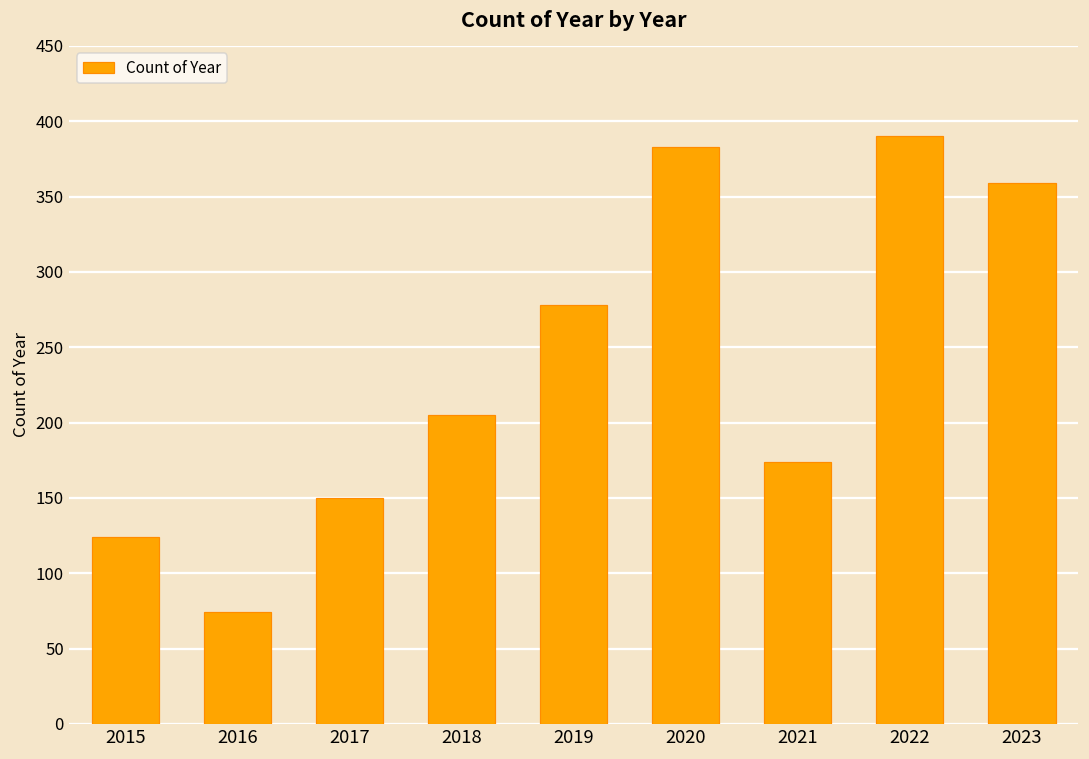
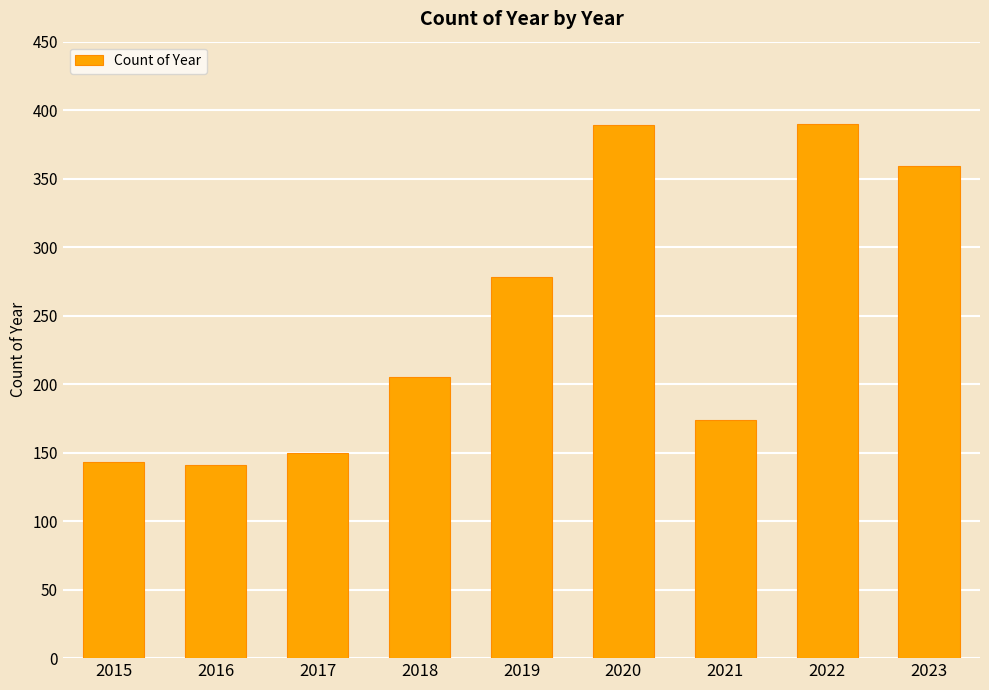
2015: 124 -> 143
2016: 74 -> 141
2020: 383 -> 389
